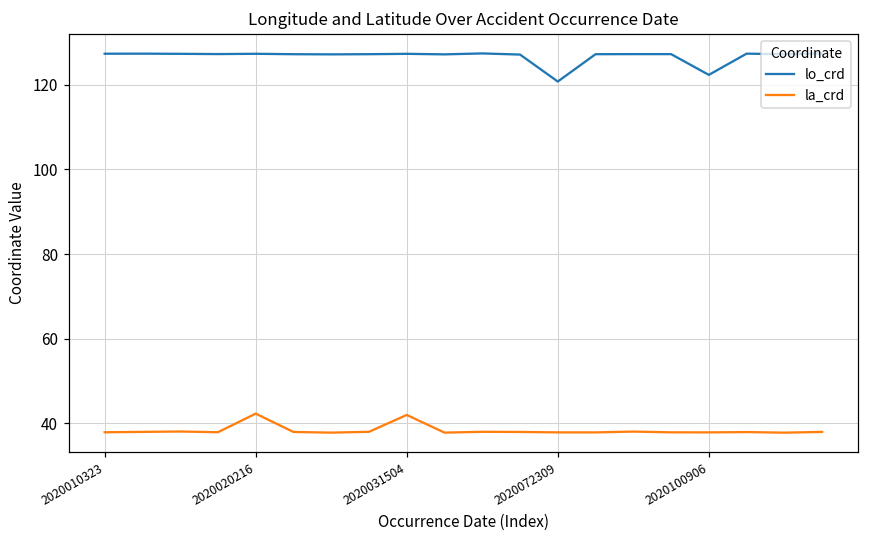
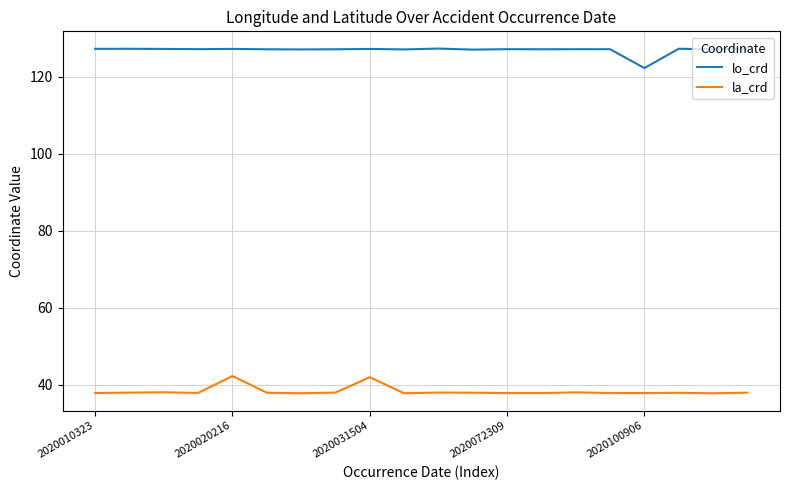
lo_crd, 2020072309: 121 -> 127
